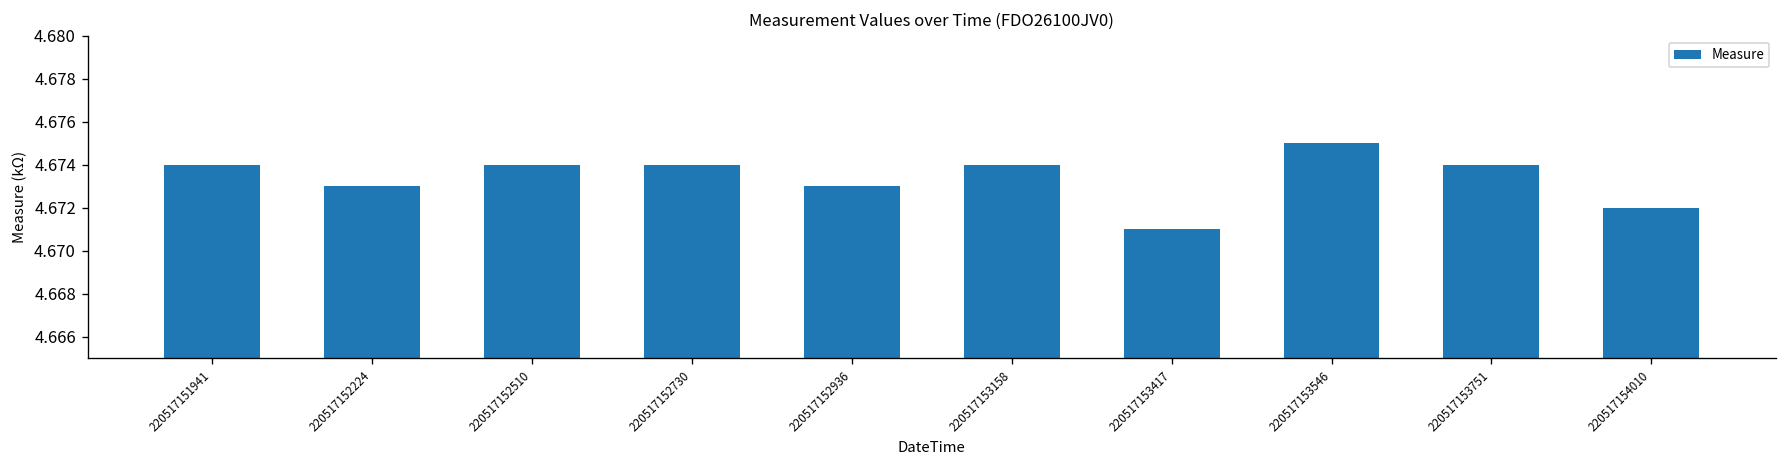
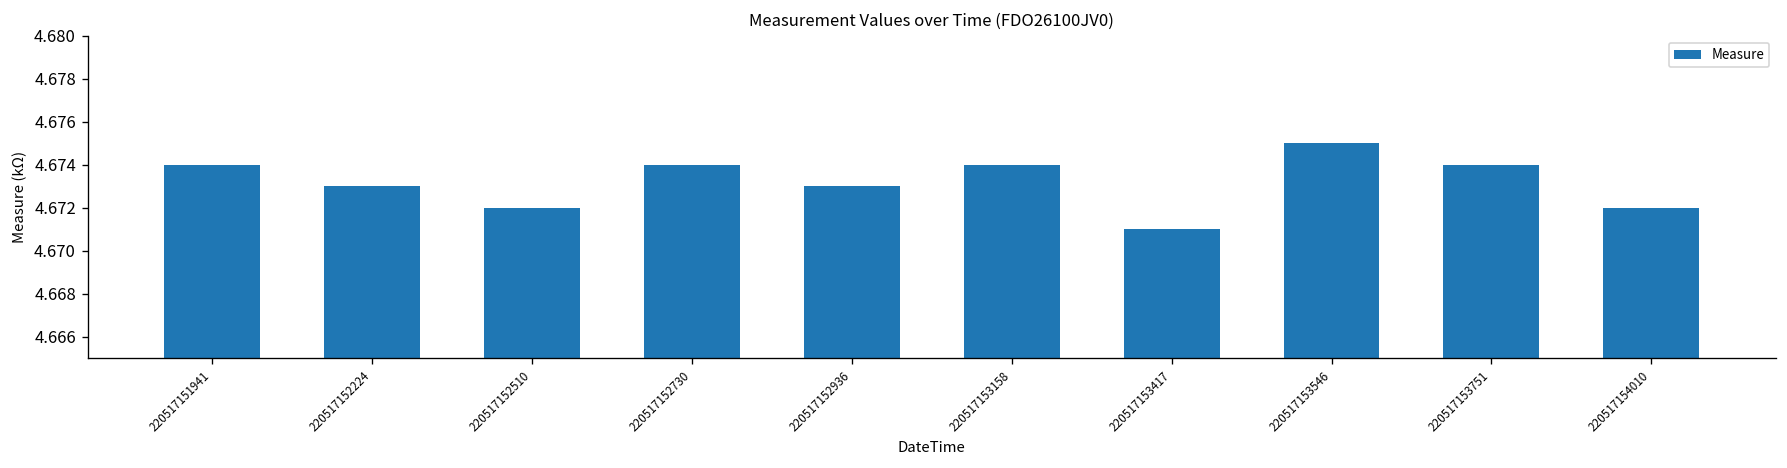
220517152510: 4.674 -> 4.672
